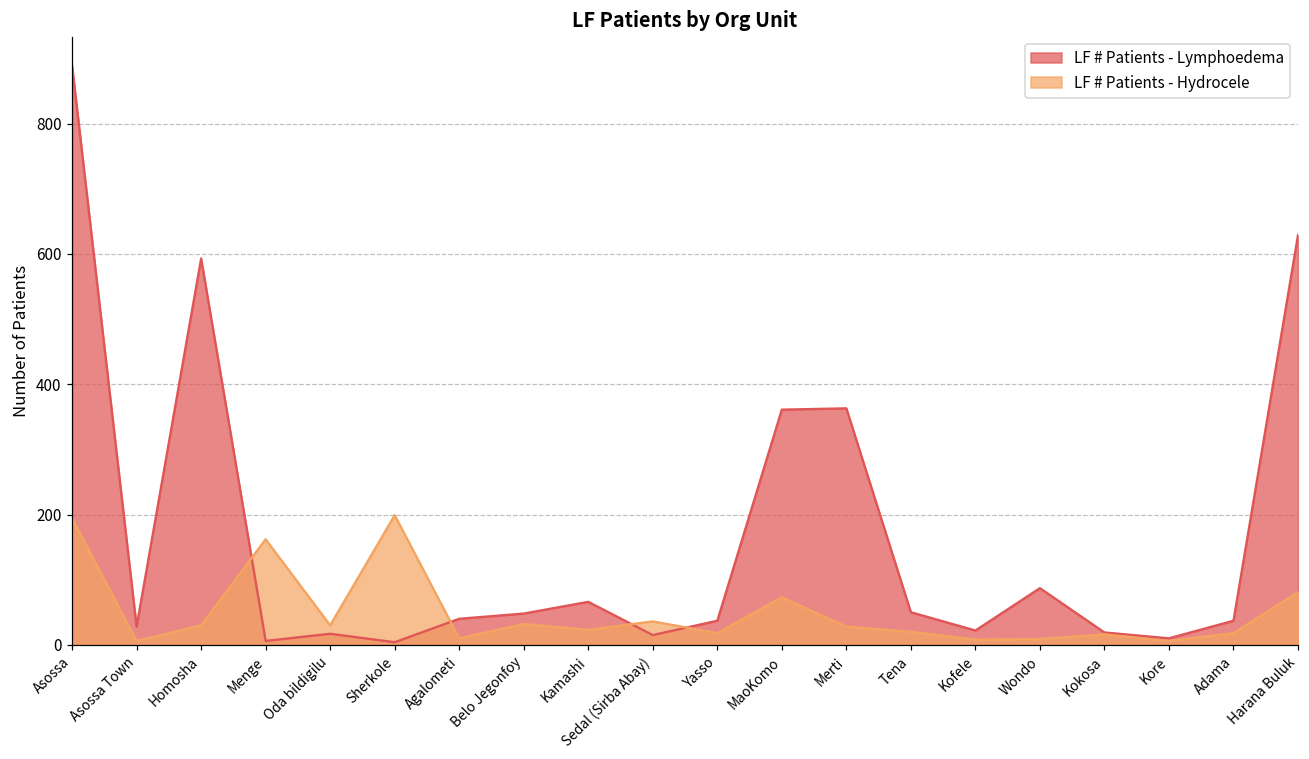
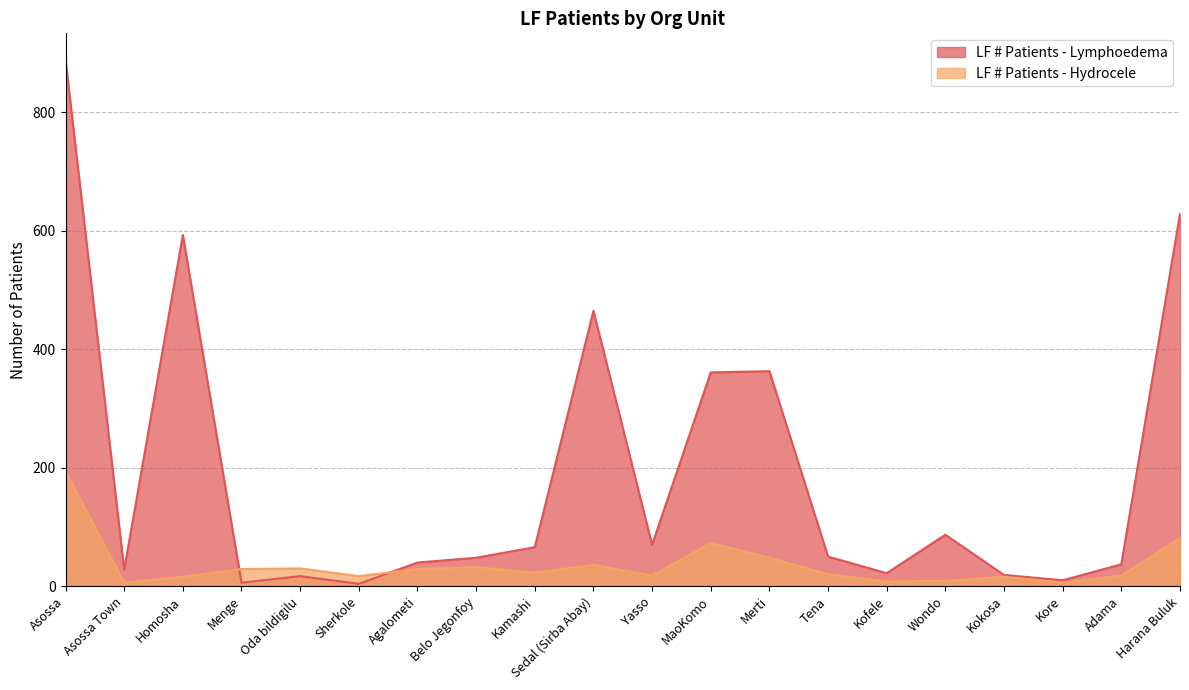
LF # Patients - Hydrocele, Homosha: 30 -> 20
LF # Patients - Hydrocele, Menge: 160 -> 30
LF # Patients - Hydrocele, Sherkole: 200 -> 20
LF # Patients - Hydrocele, Agalometi: 10 -> 30
LF # Patients - Lymphoedema, Sedal (Sirba Abay): 20 -> 470
LF # Patients - Lymphoedema, Yasso: 40 -> 70
LF # Patients - Hydrocele, Merti: 30 -> 50
